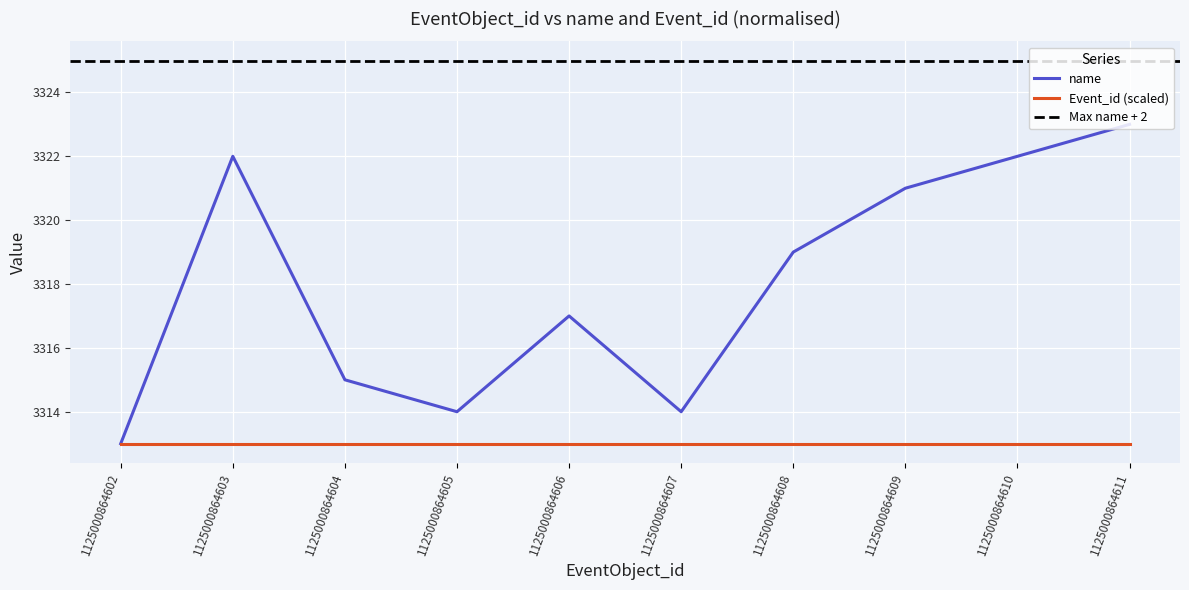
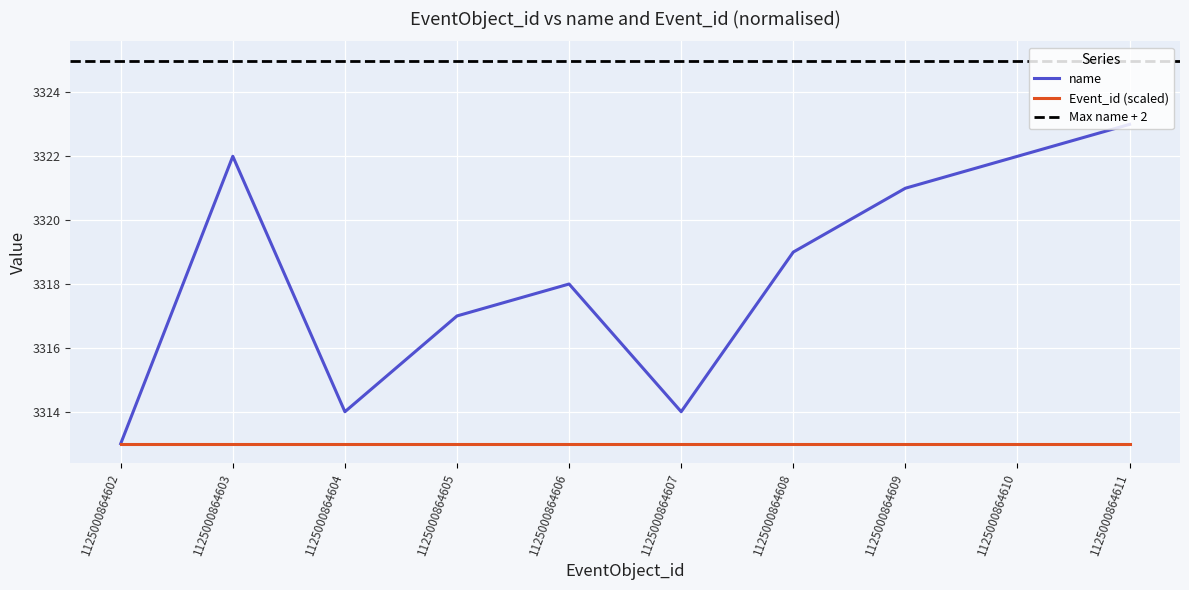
name, 1125000864604: 3315 -> 3314
name, 1125000864605: 3314 -> 3317
name, 1125000864606: 3317 -> 3318
